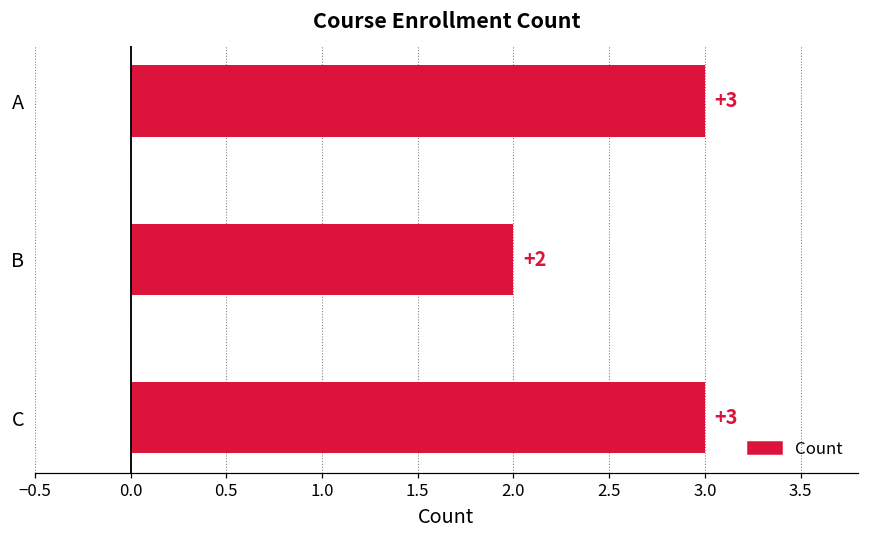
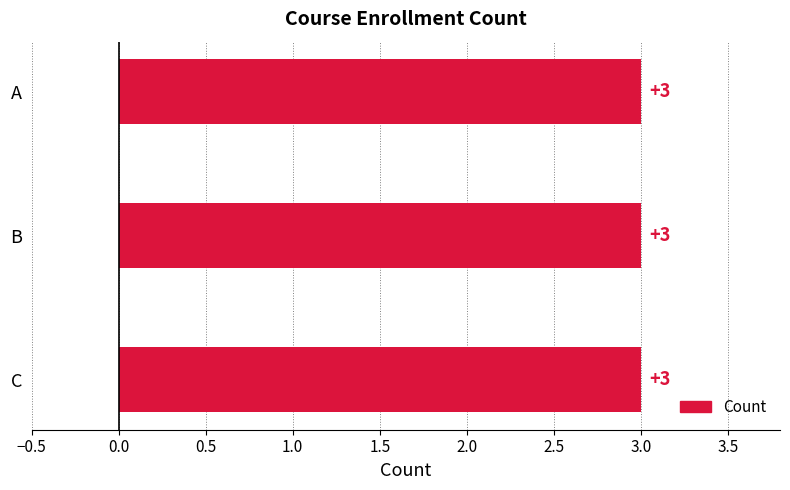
B: +2 -> +3
